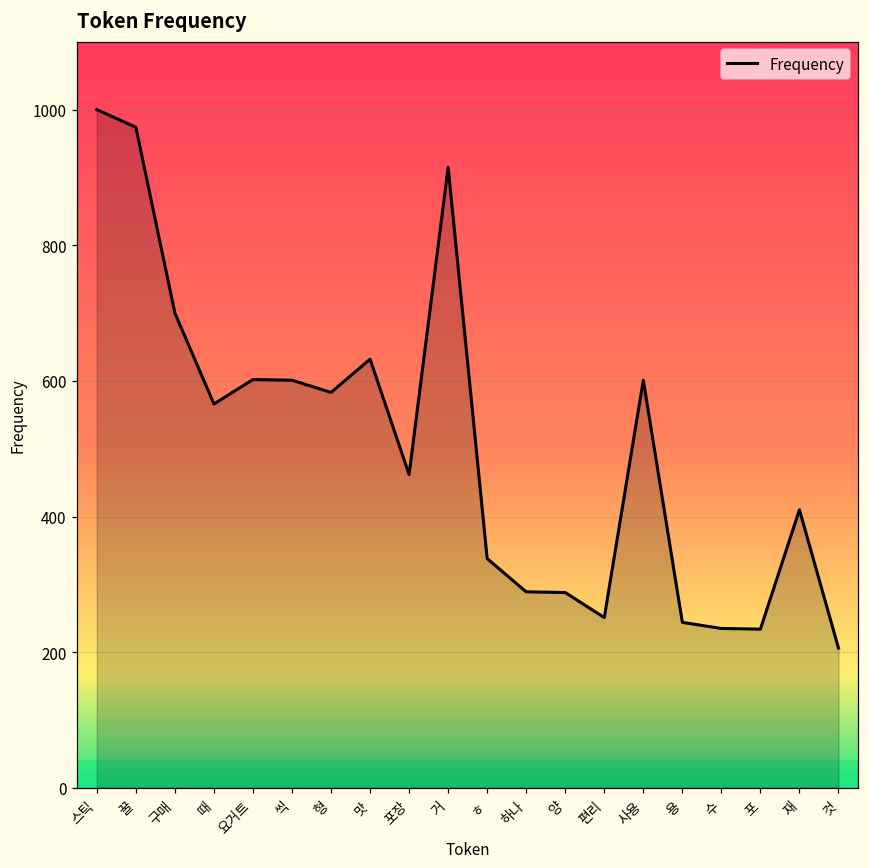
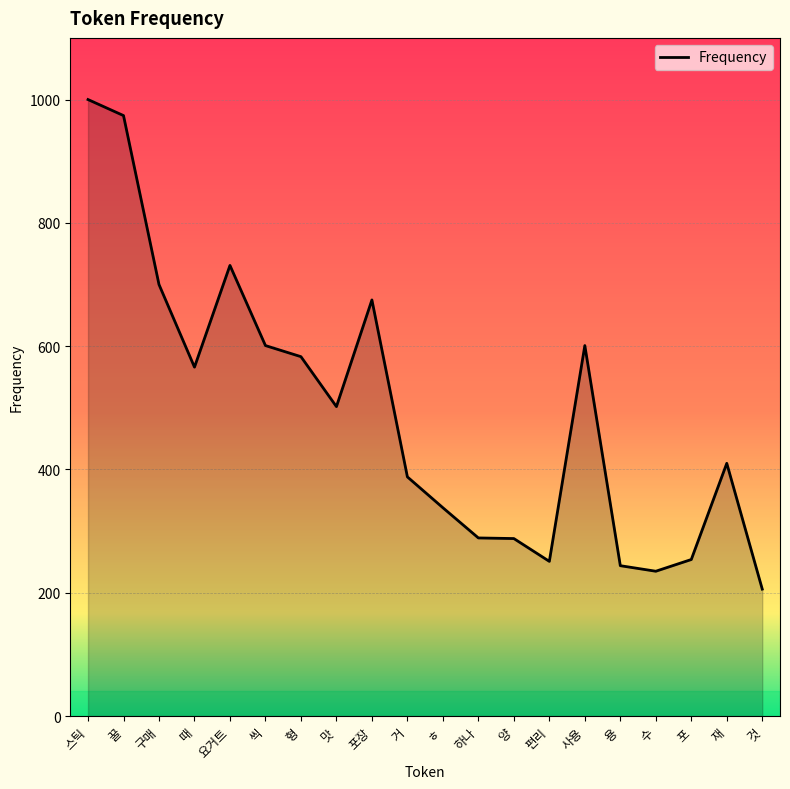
요거트: 600 -> 730
맛: 630 -> 500
포장: 460 -> 680
거: 920 -> 390
포: 230 -> 250
